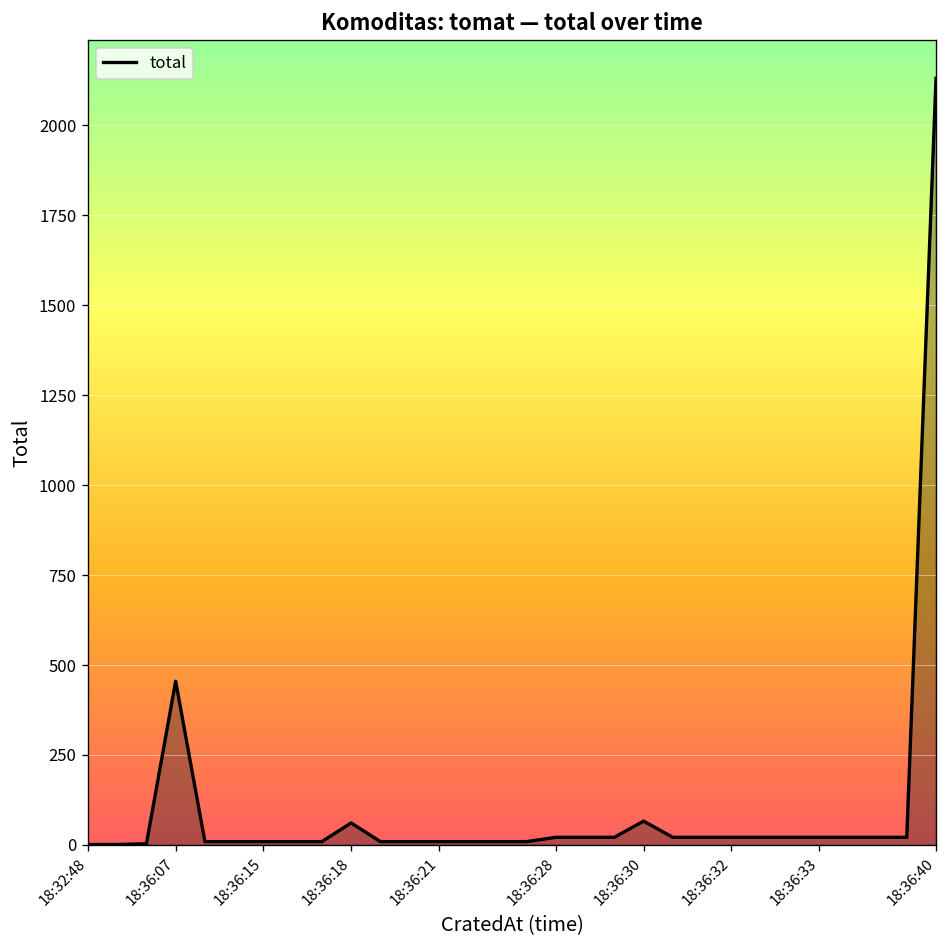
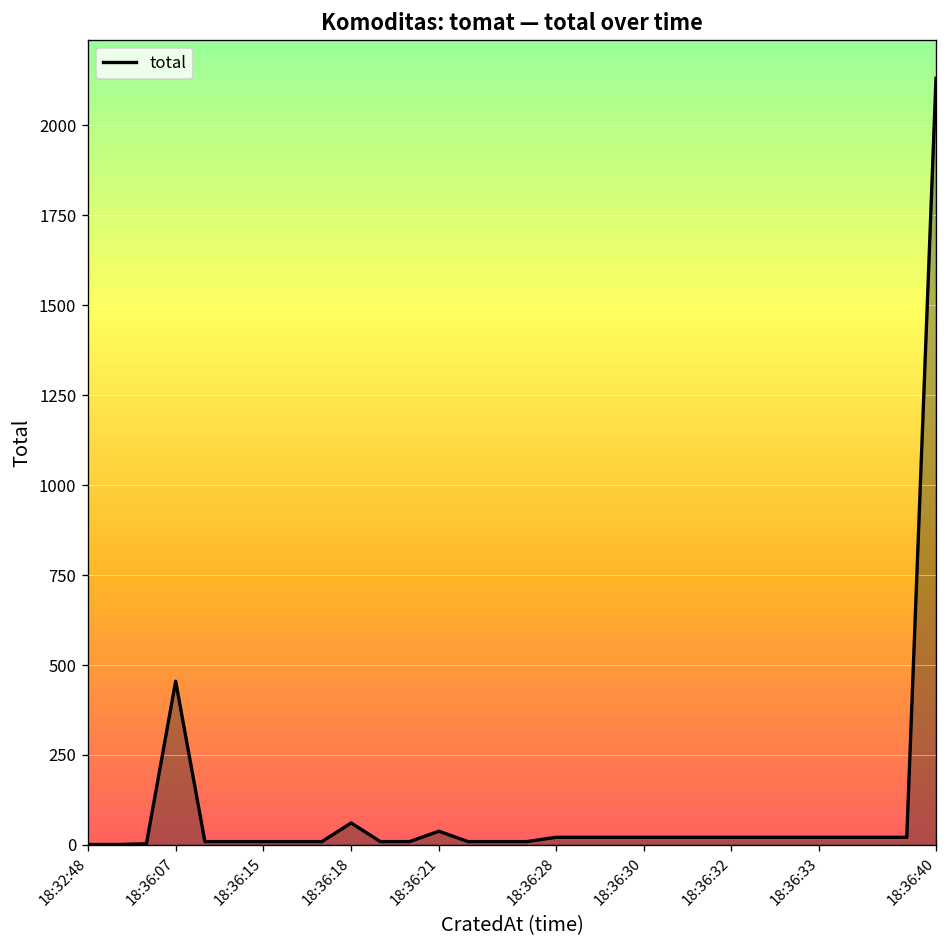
18:36:21: 10 -> 40
18:36:30: 70 -> 20
